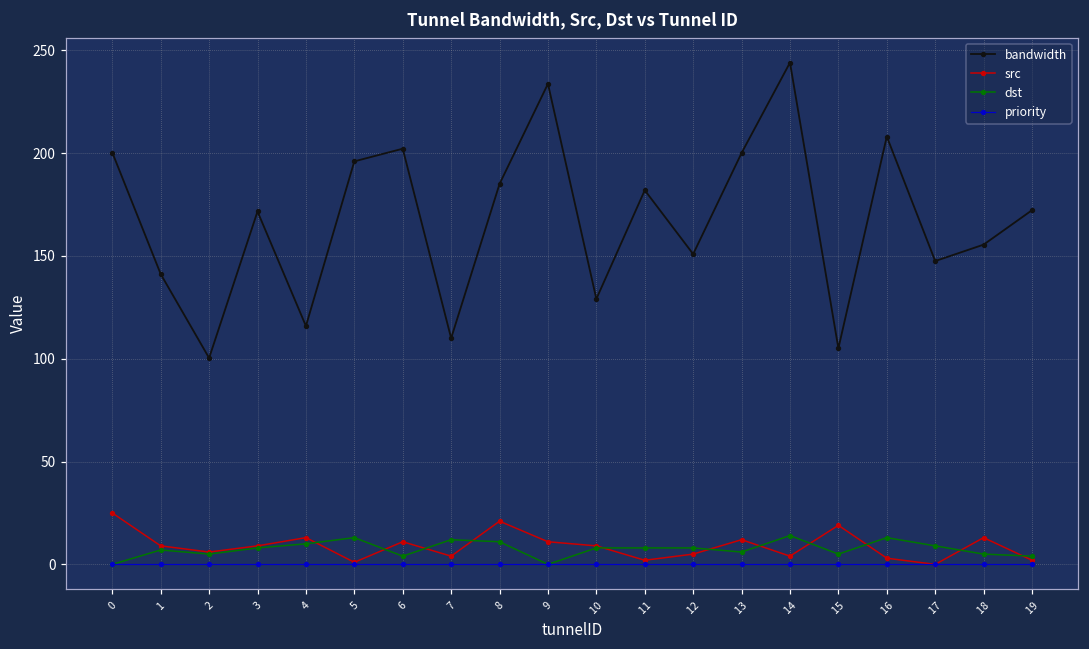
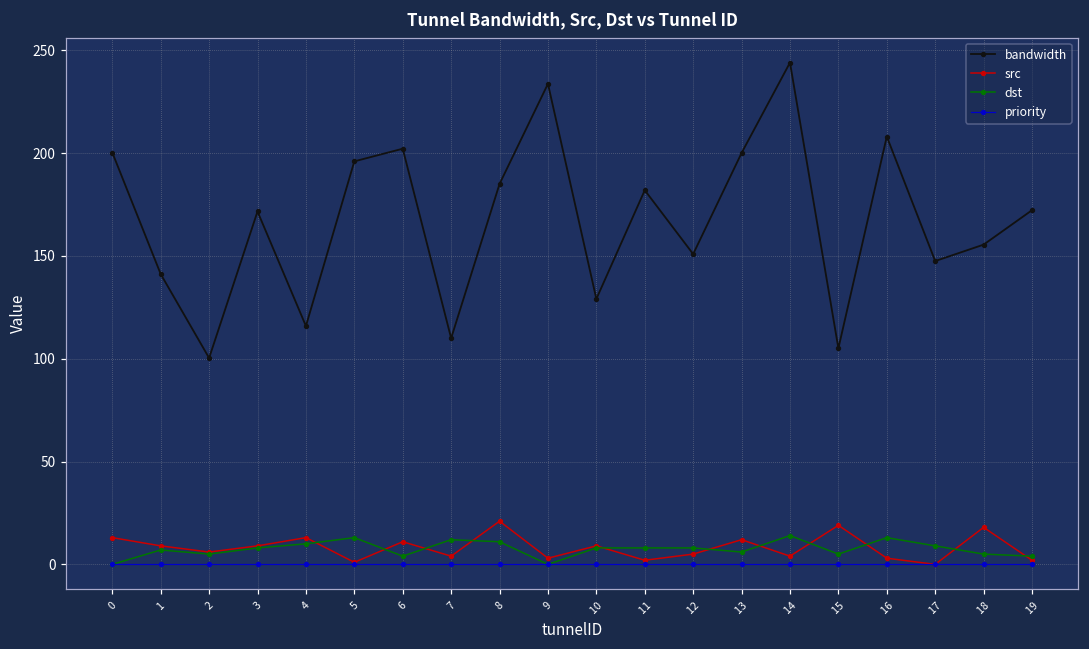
src, 0: 25 -> 13
src, 9: 11 -> 3
src, 18: 13 -> 18
